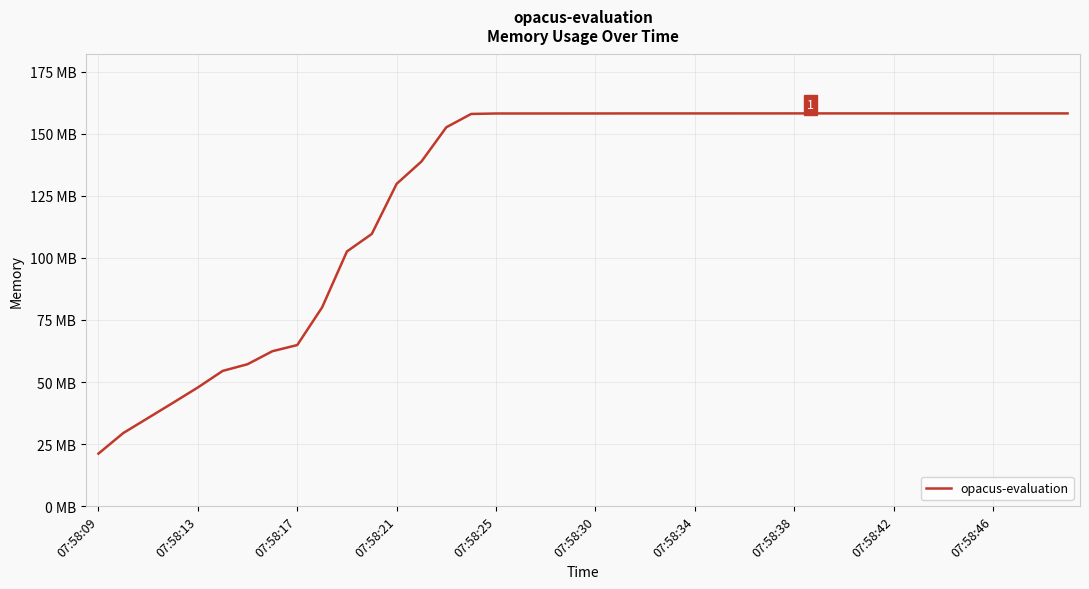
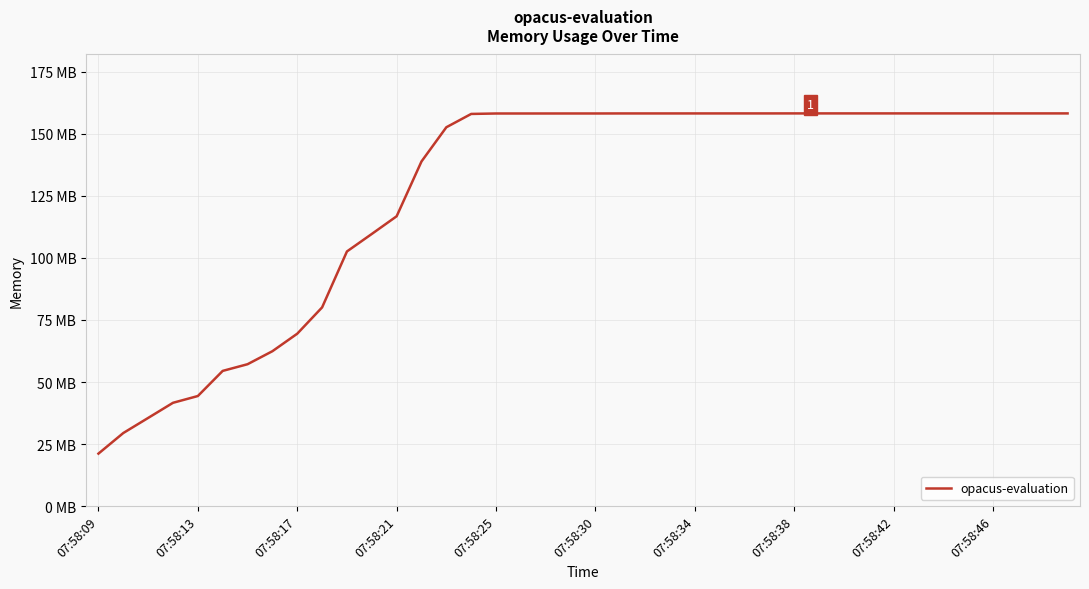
07:58:13: 48 MB -> 44 MB
07:58:17: 65 MB -> 69 MB
07:58:21: 130 MB -> 117 MB
